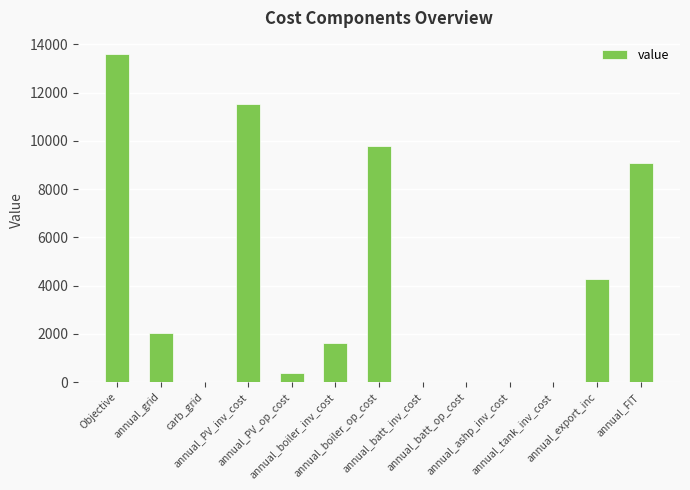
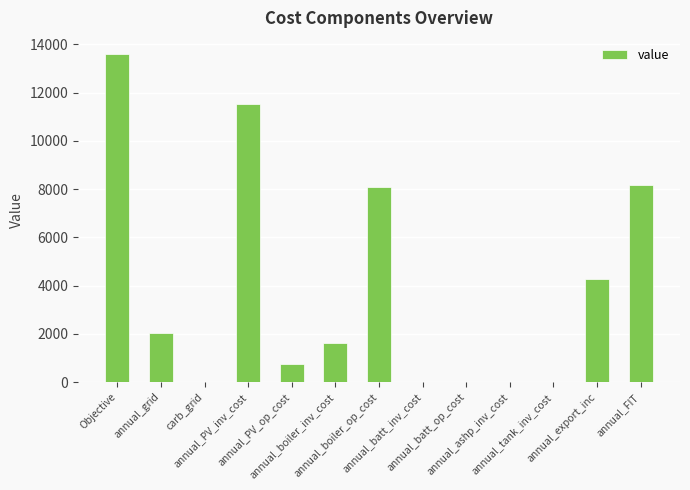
annual_PV_op_cost: 400 -> 700
annual_boiler_op_cost: 9800 -> 8100
annual_FIT: 9100 -> 8200
